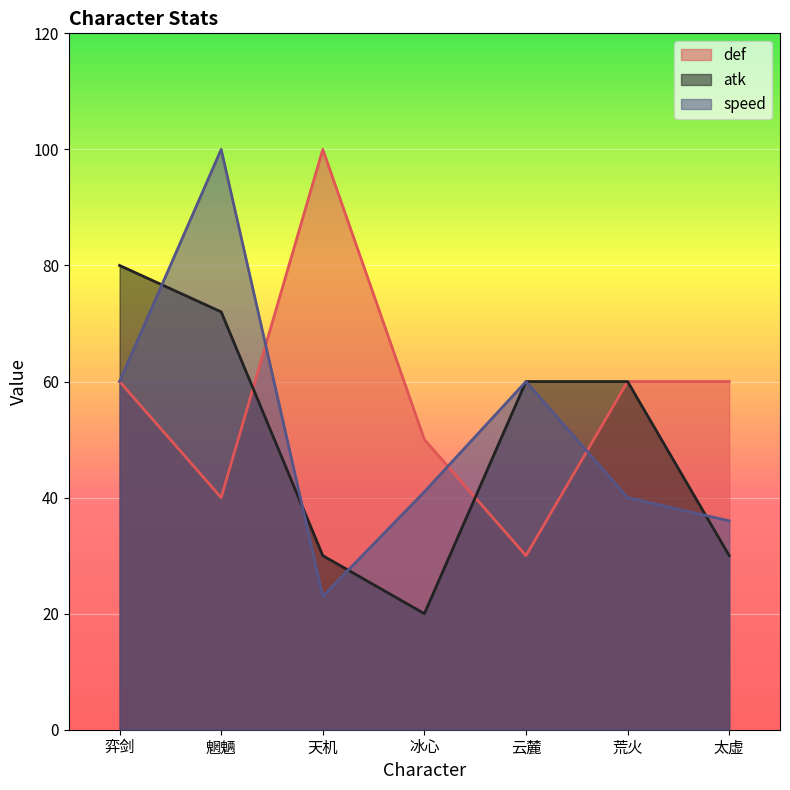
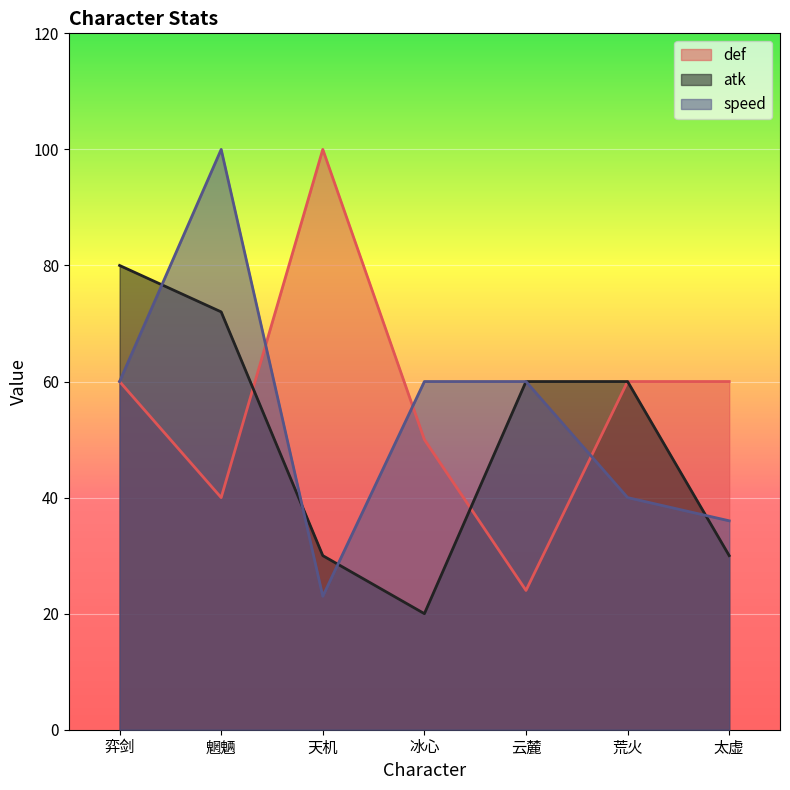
speed, 冰心: 41 -> 60
def, 云麓: 30 -> 24
